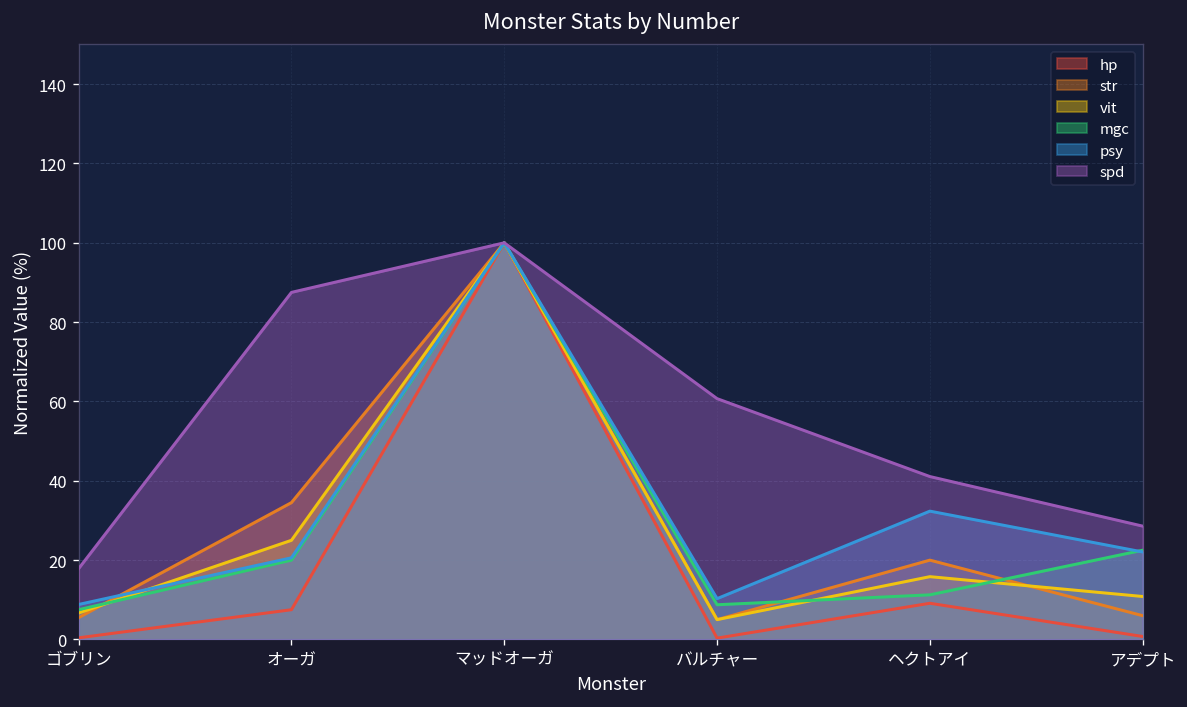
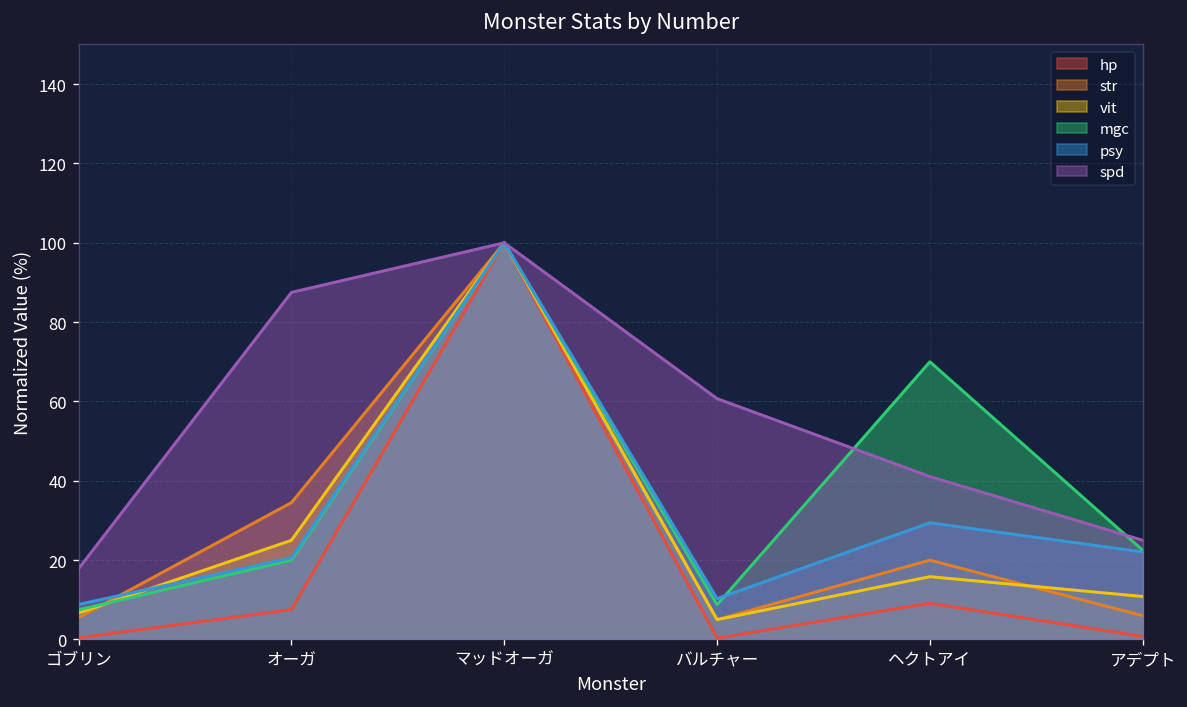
mgc, ヘクトアイ: 11 -> 70
psy, ヘクトアイ: 32 -> 29
spd, アデプト: 29 -> 25
